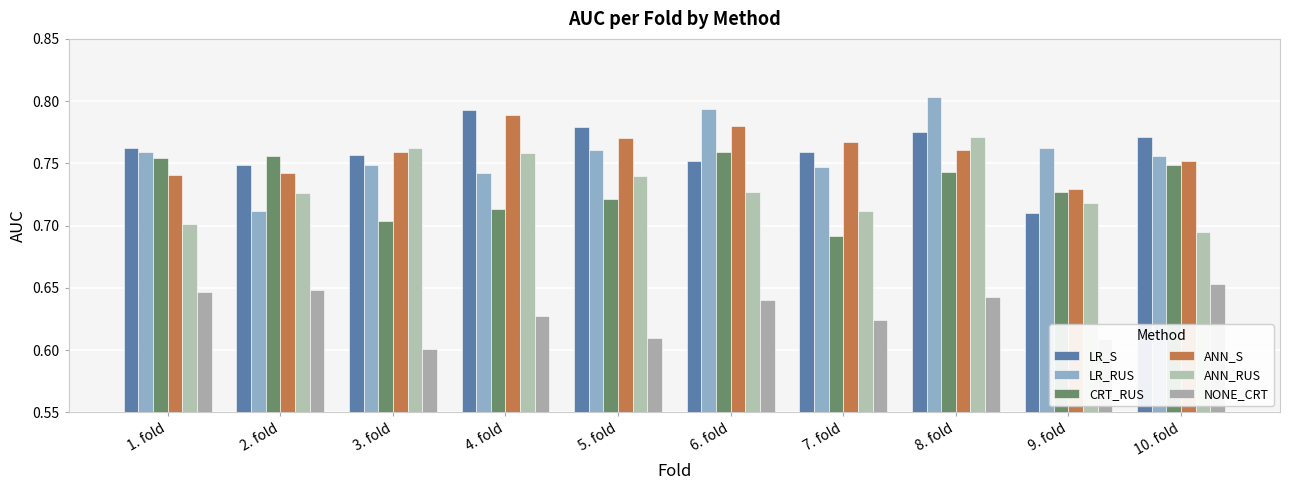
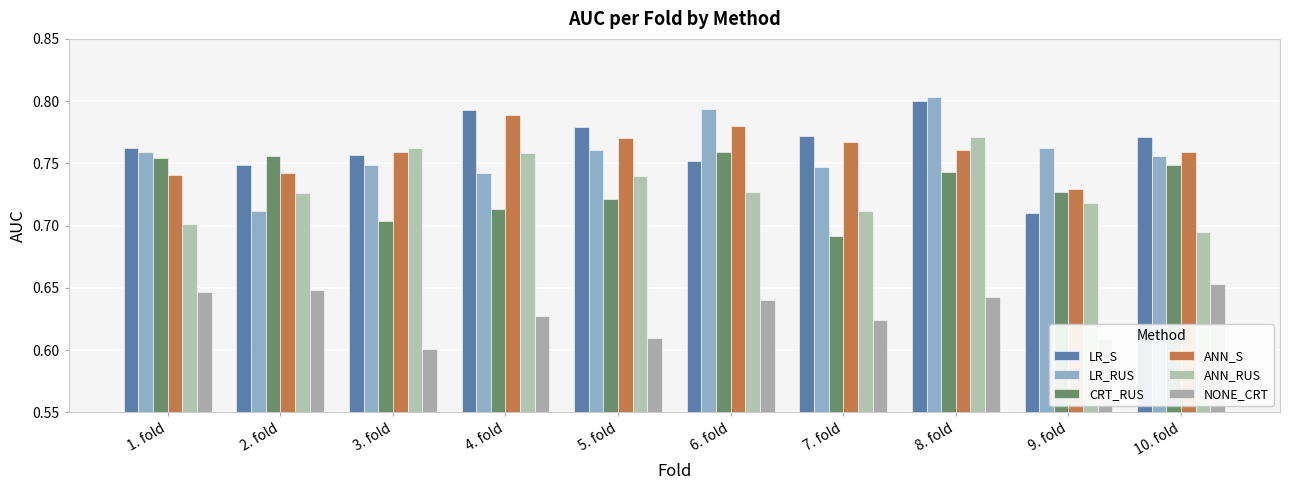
LR_S, 7. fold: 0.759 -> 0.772
LR_S, 8. fold: 0.775 -> 0.800
ANN_S, 10. fold: 0.752 -> 0.759
